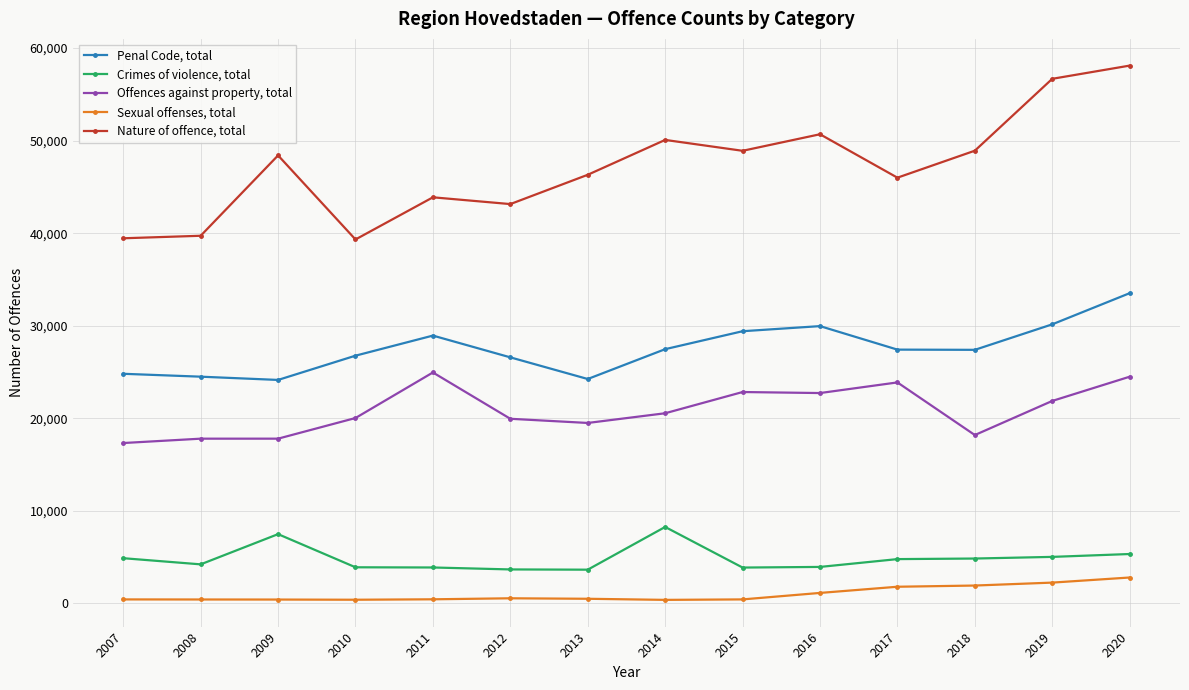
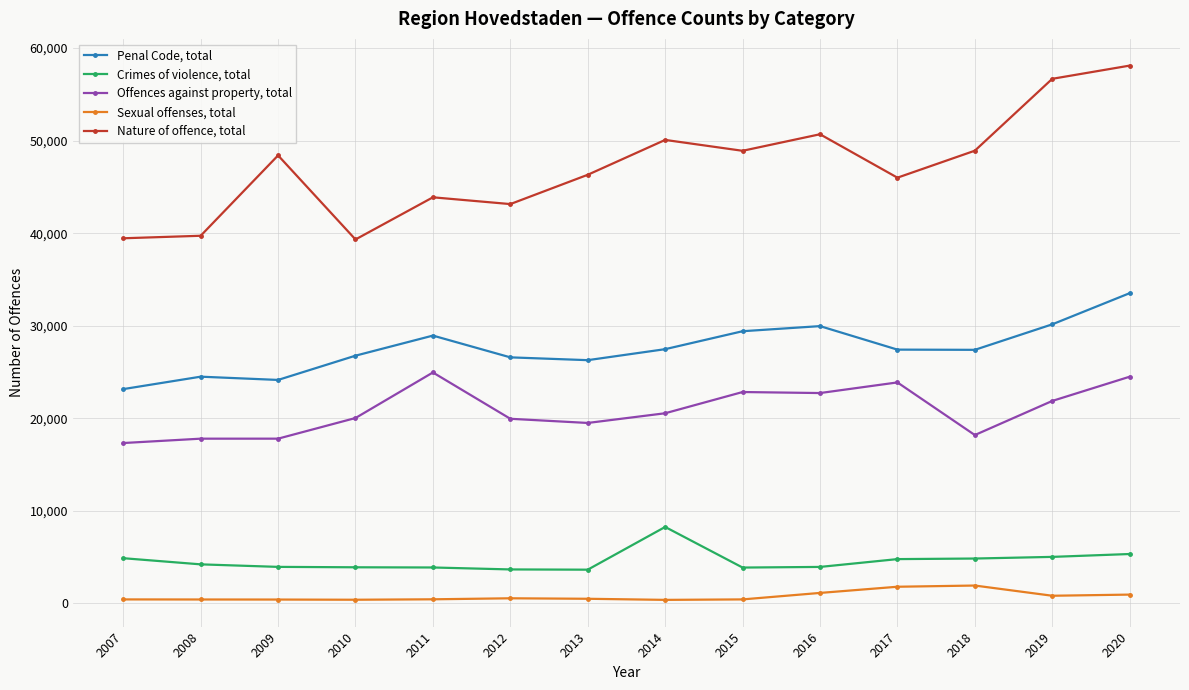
Penal Code, total, 2007: 25,000 -> 23,000
Crimes of violence, total, 2009: 7,000 -> 4,000
Penal Code, total, 2013: 24,000 -> 26,000
Sexual offenses, total, 2019: 2,000 -> 1,000
Sexual offenses, total, 2020: 3,000 -> 1,000
